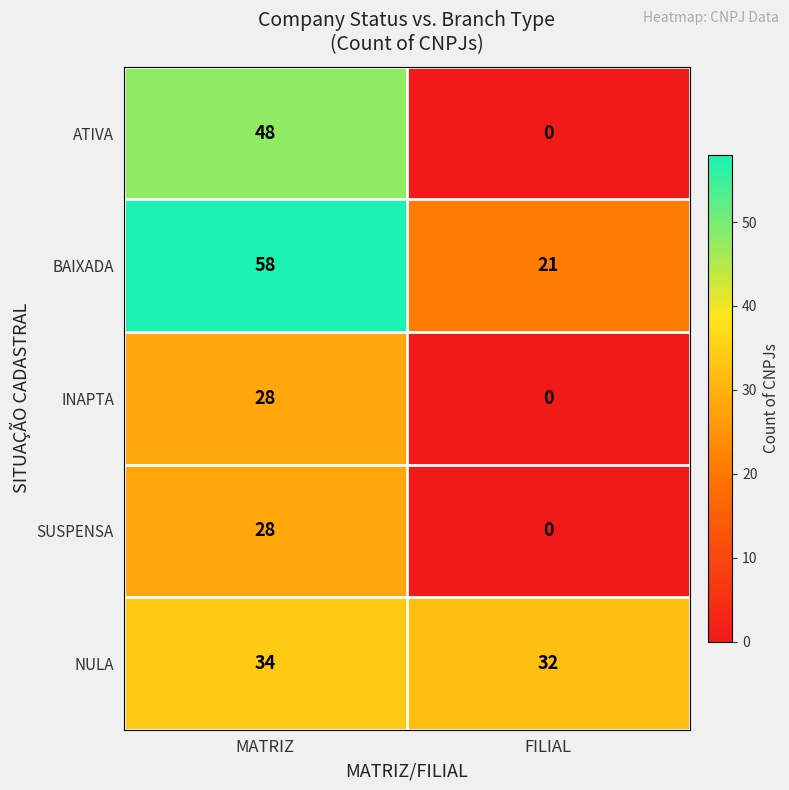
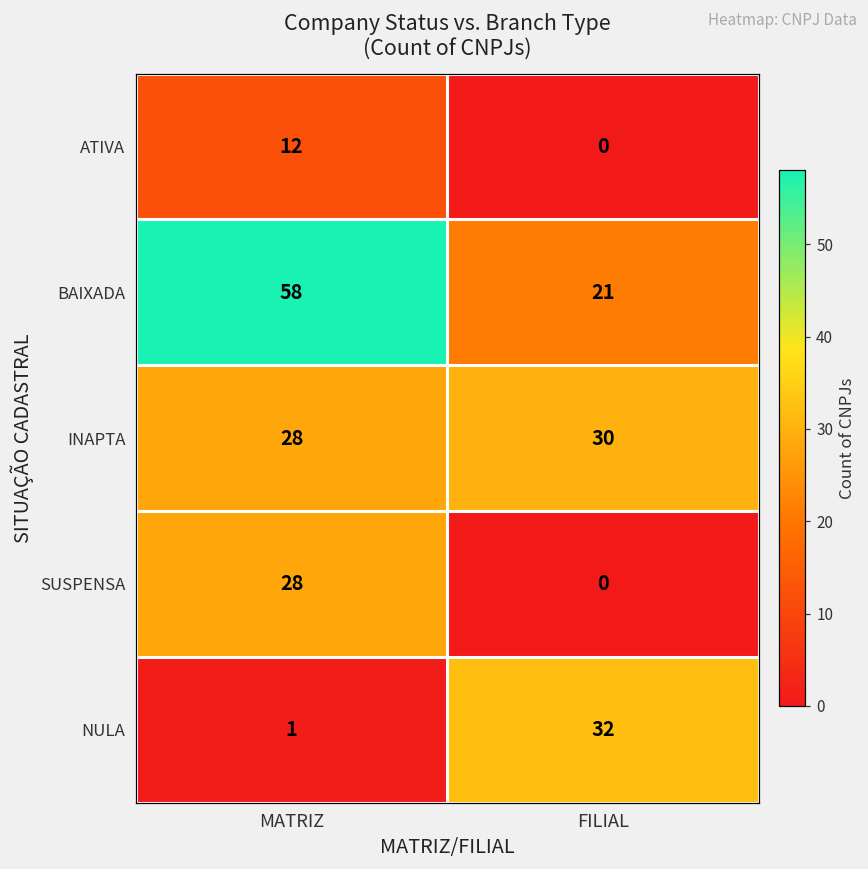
ATIVA, MATRIZ: 48 -> 12
INAPTA, FILIAL: 0 -> 30
NULA, MATRIZ: 34 -> 1
